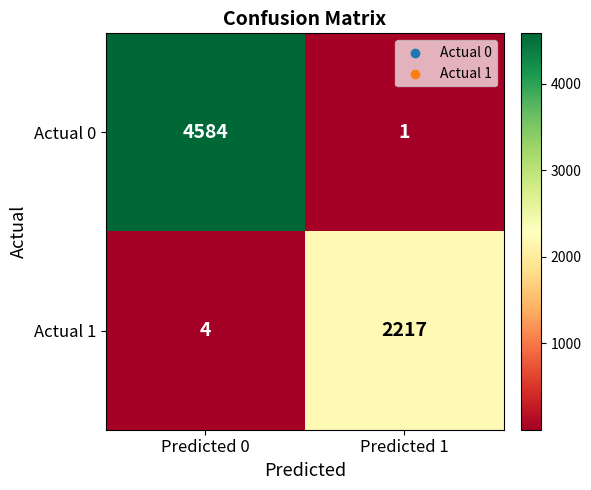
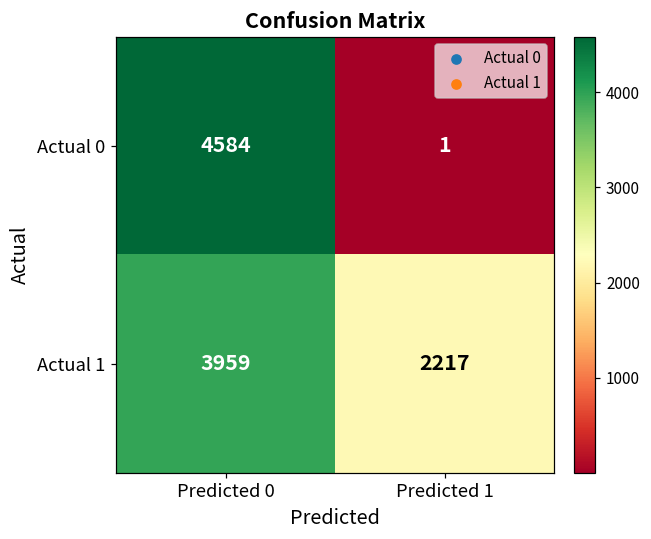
Actual 1, Predicted 0: 4 -> 3959
